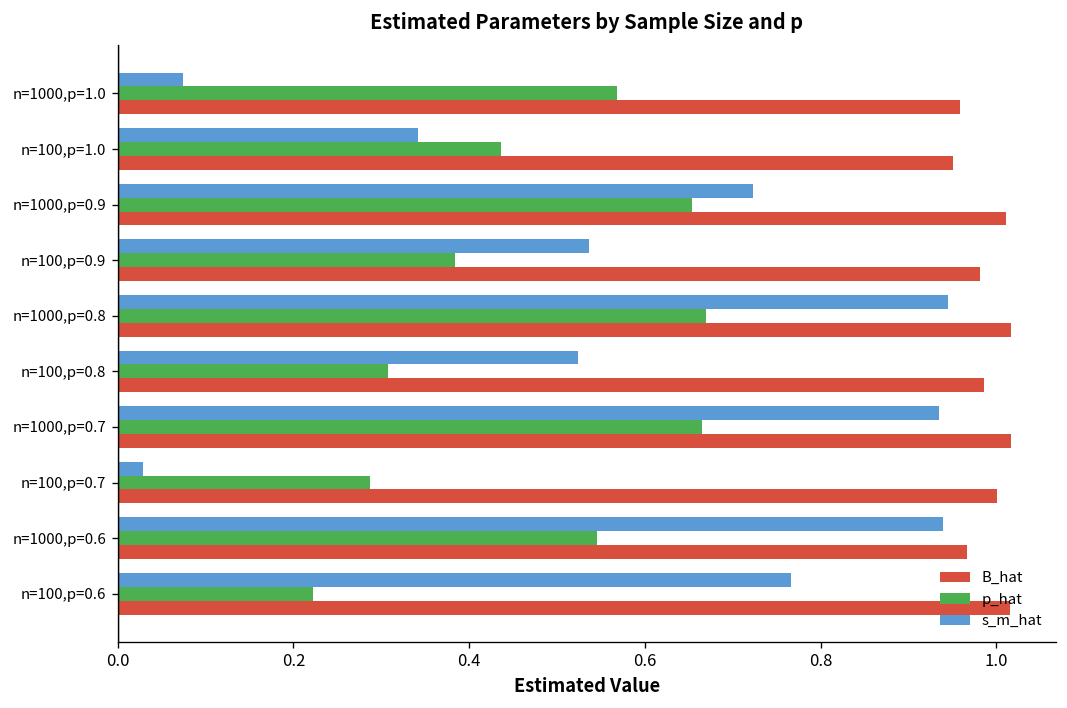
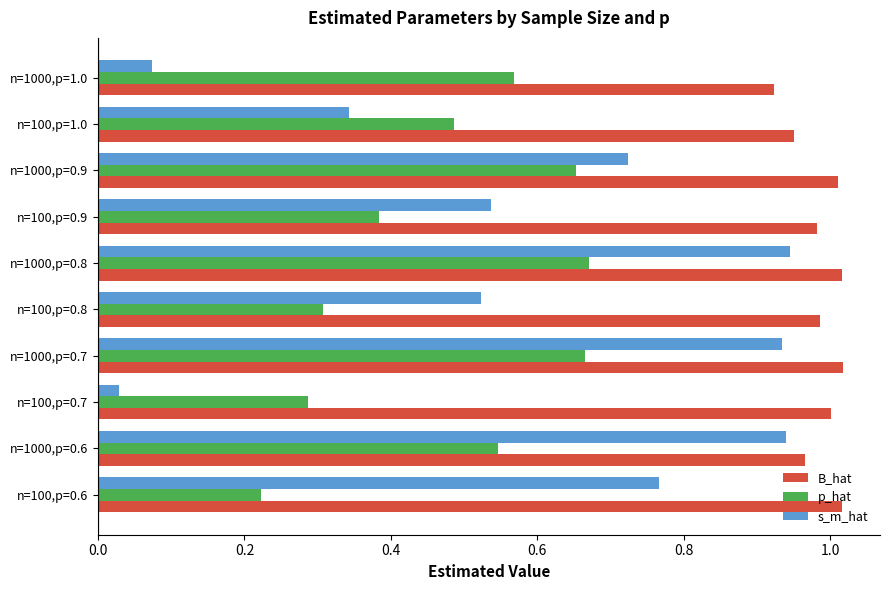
B_hat, n=1000,p=1.0: 0.96 -> 0.92
p_hat, n=100,p=1.0: 0.44 -> 0.49
